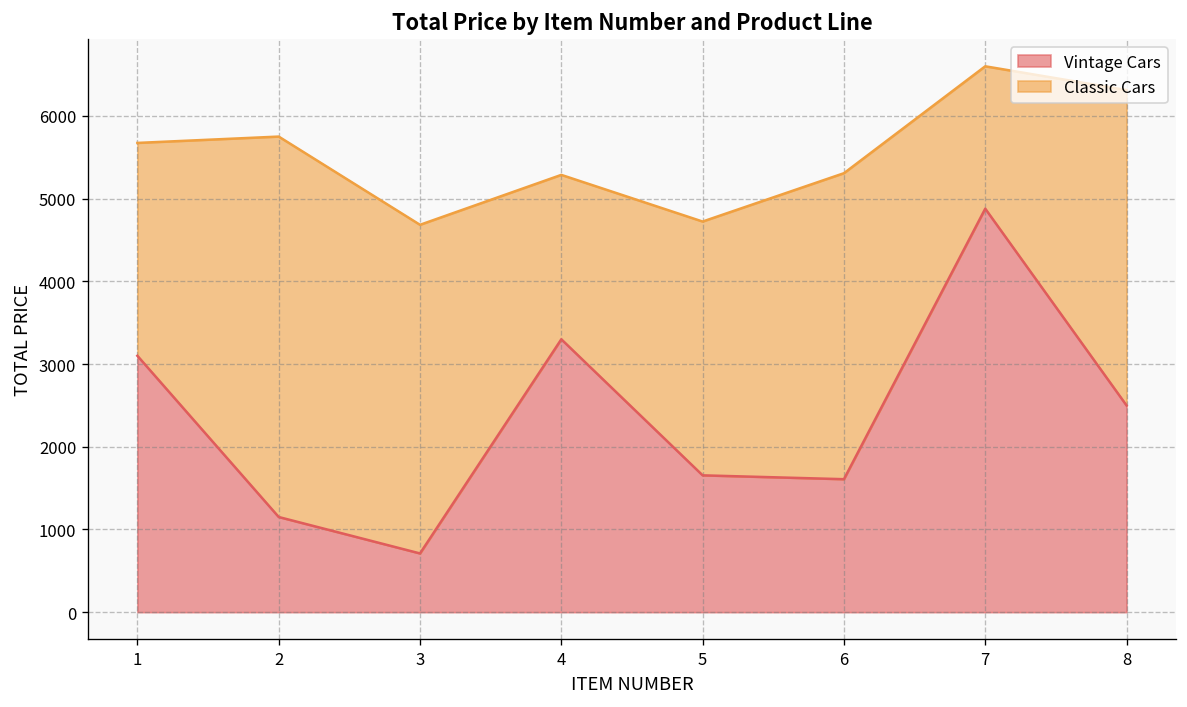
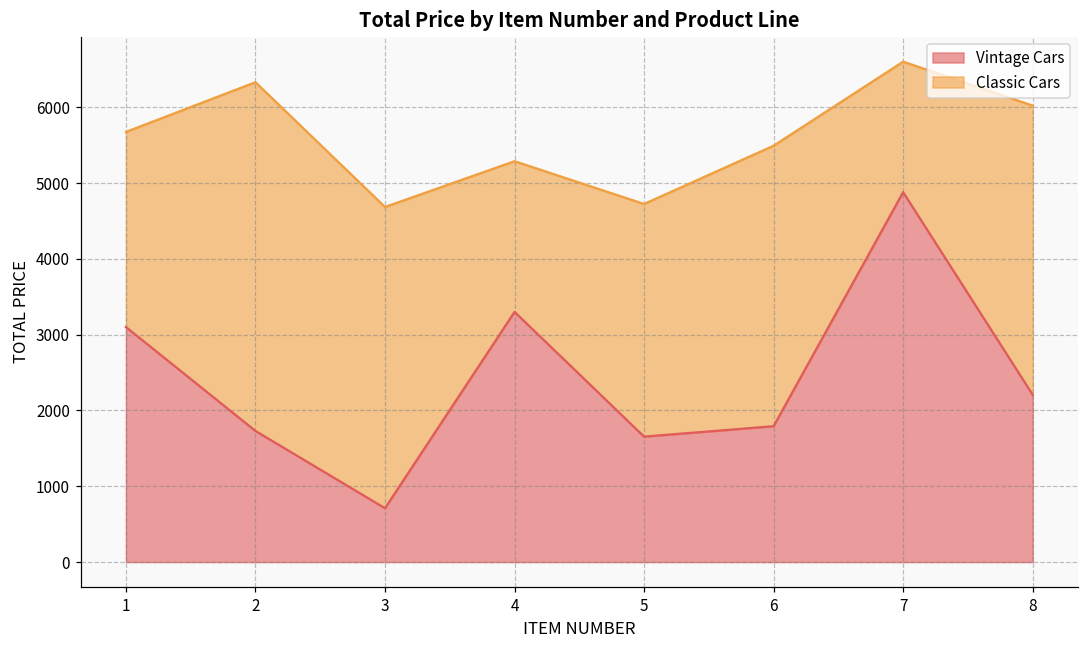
Vintage Cars, 2: 1200 -> 1700
Vintage Cars, 6: 1600 -> 1800
Vintage Cars, 8: 2500 -> 2200
